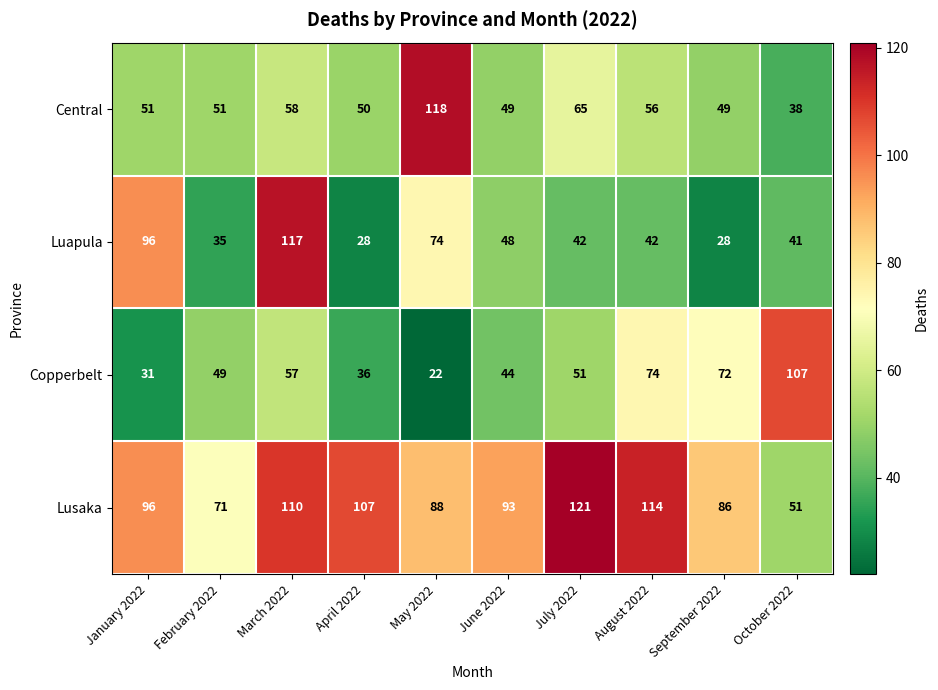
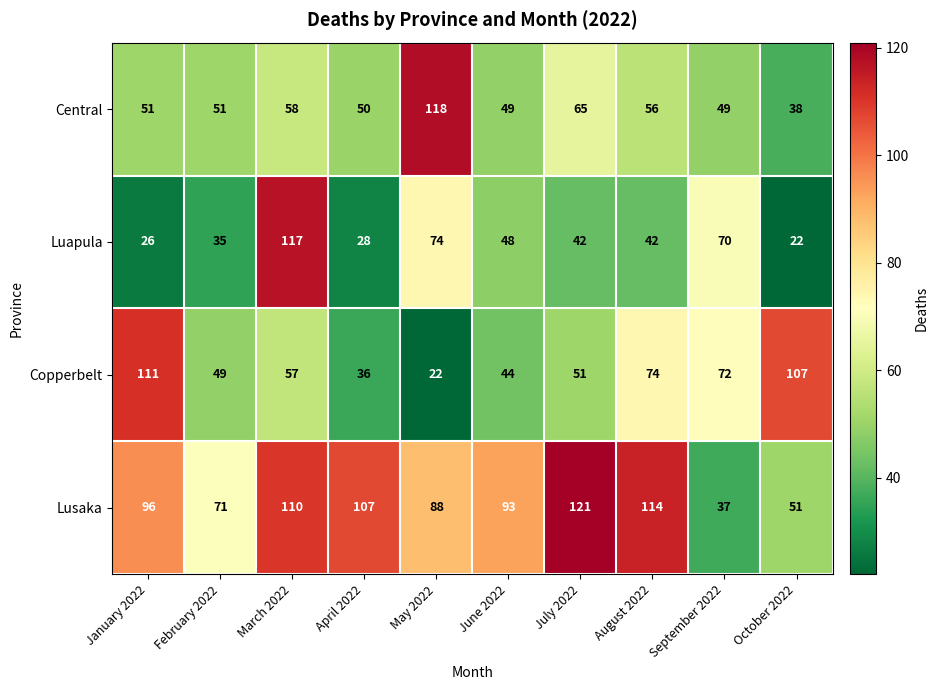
Luapula, January 2022: 96 -> 26
Luapula, September 2022: 28 -> 70
Luapula, October 2022: 41 -> 22
Copperbelt, January 2022: 31 -> 111
Lusaka, September 2022: 86 -> 37
